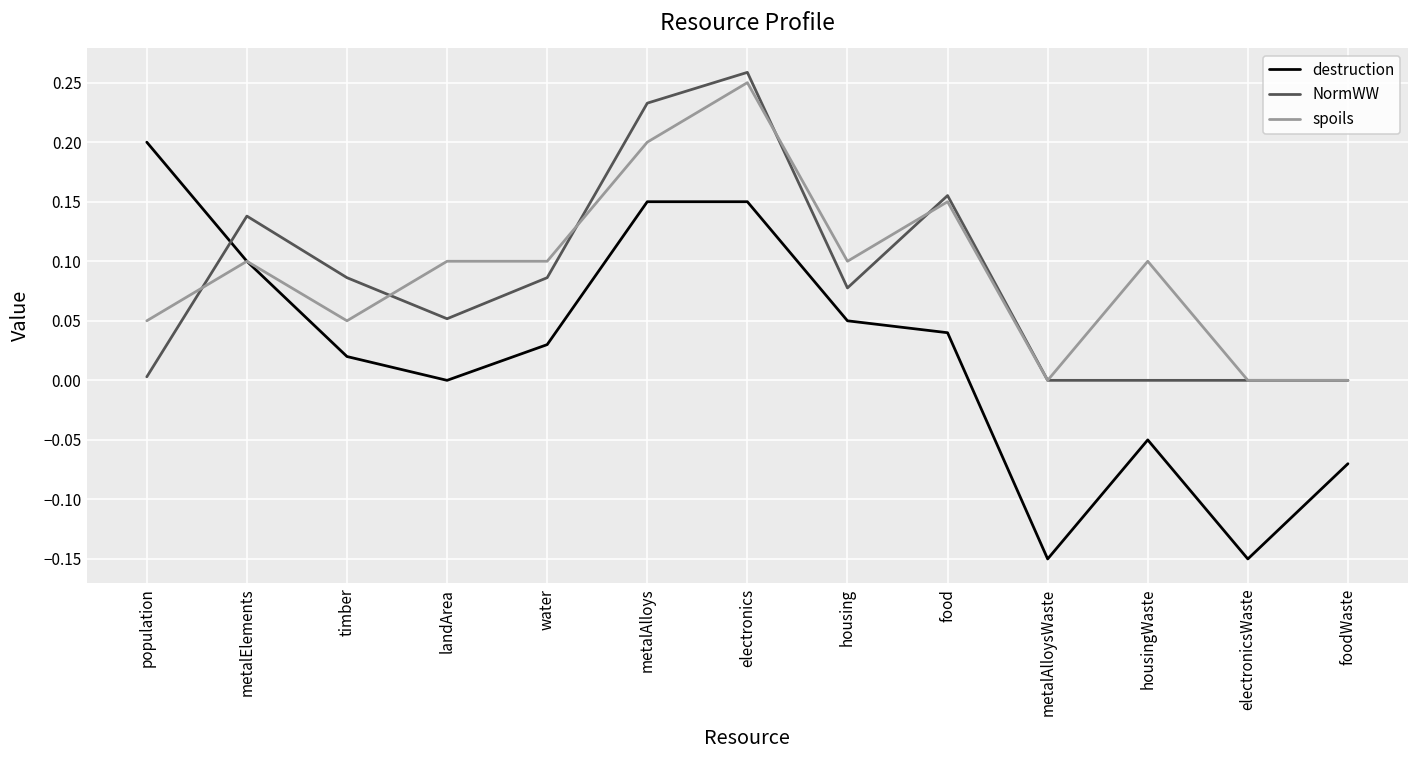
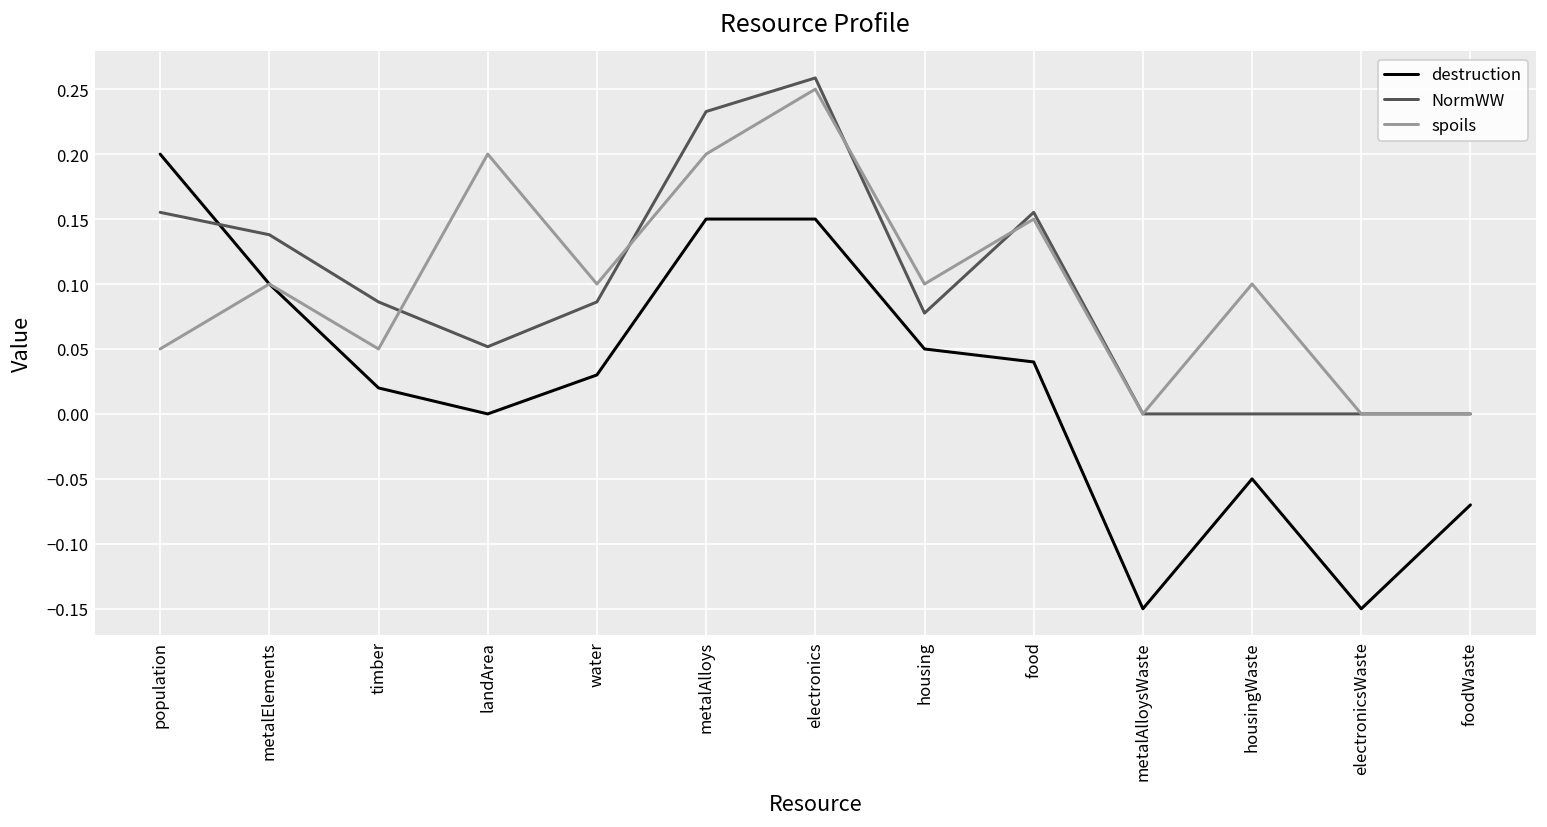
NormWW, population: 0.003 -> 0.155
spoils, landArea: 0.1 -> 0.2
